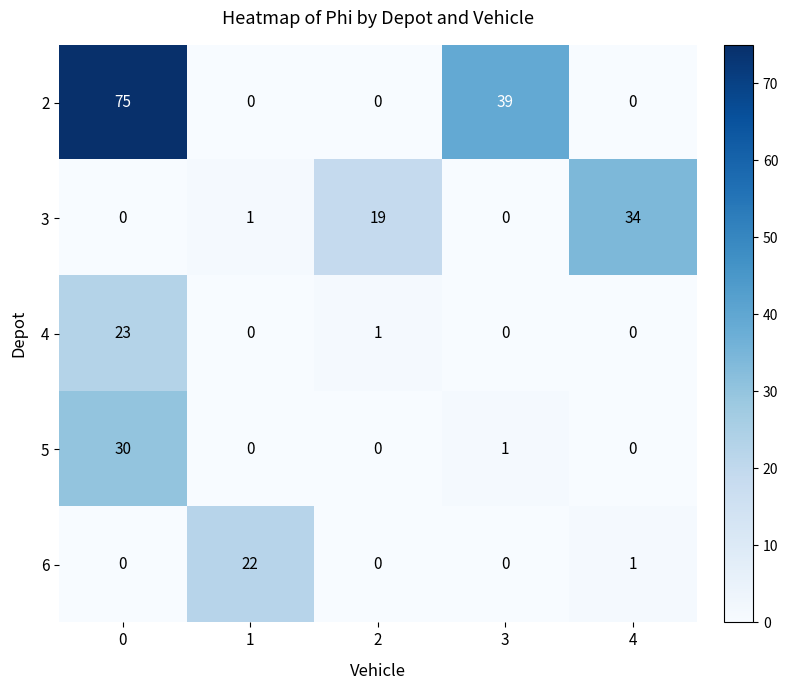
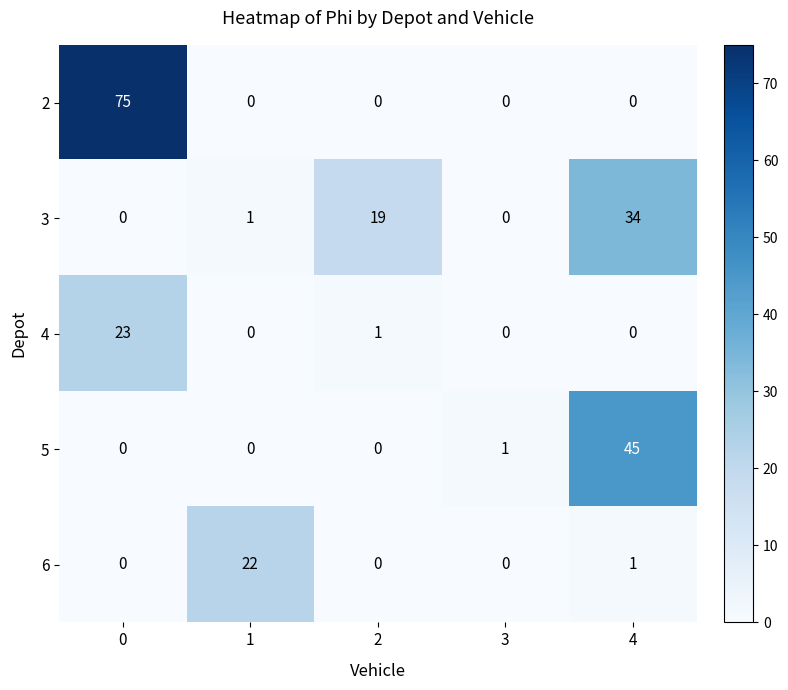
2, 3: 39 -> 0
5, 0: 30 -> 0
5, 4: 0 -> 45
